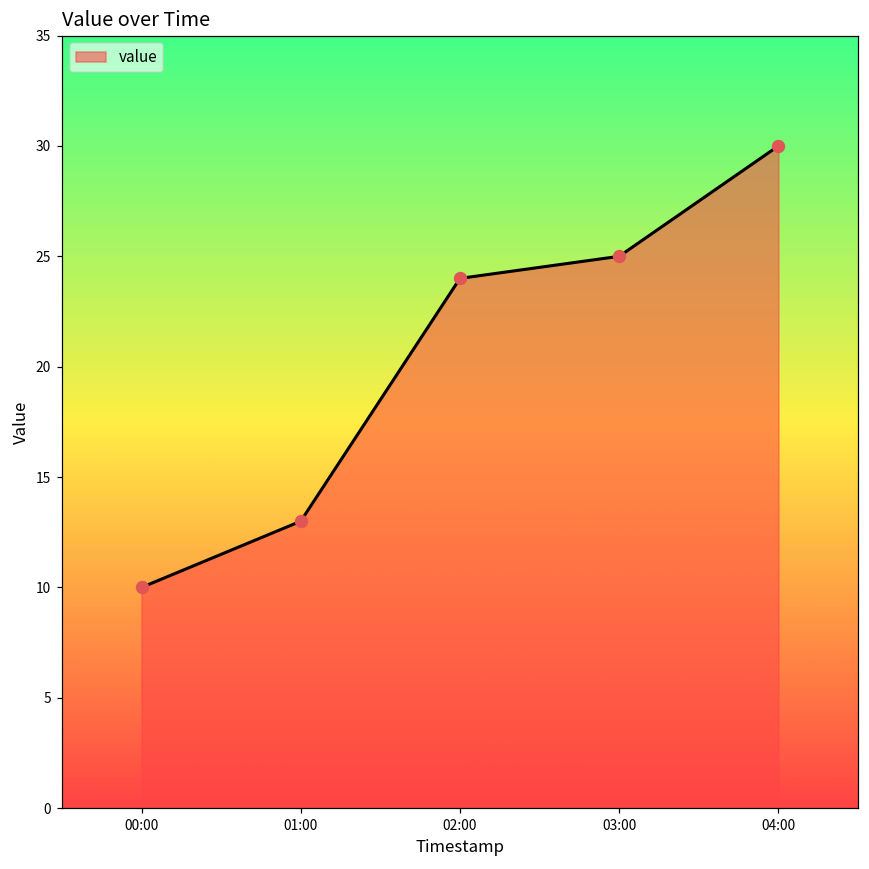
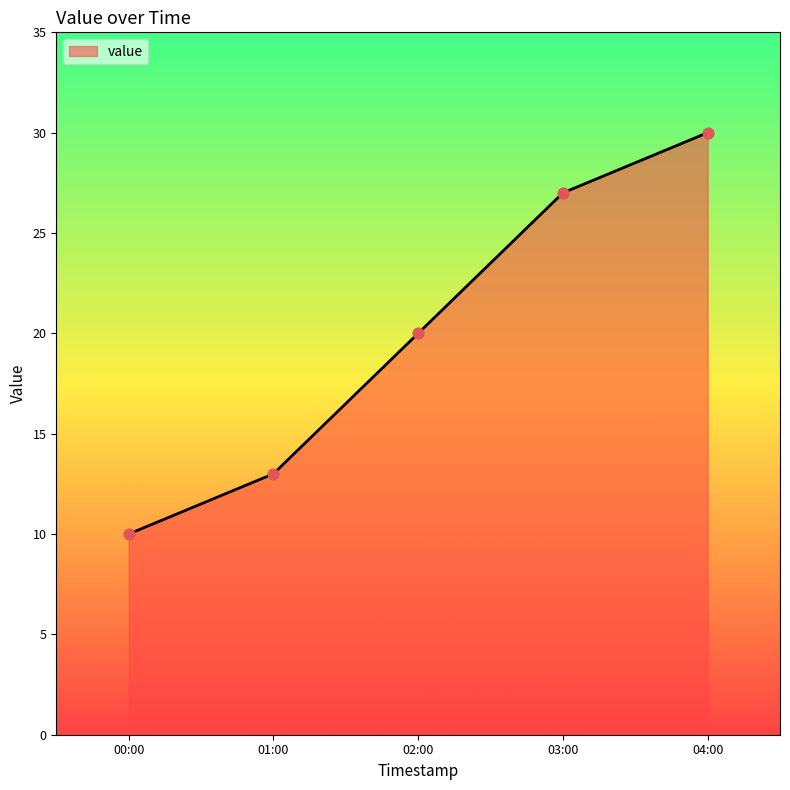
02:00: 24 -> 20
03:00: 25 -> 27
